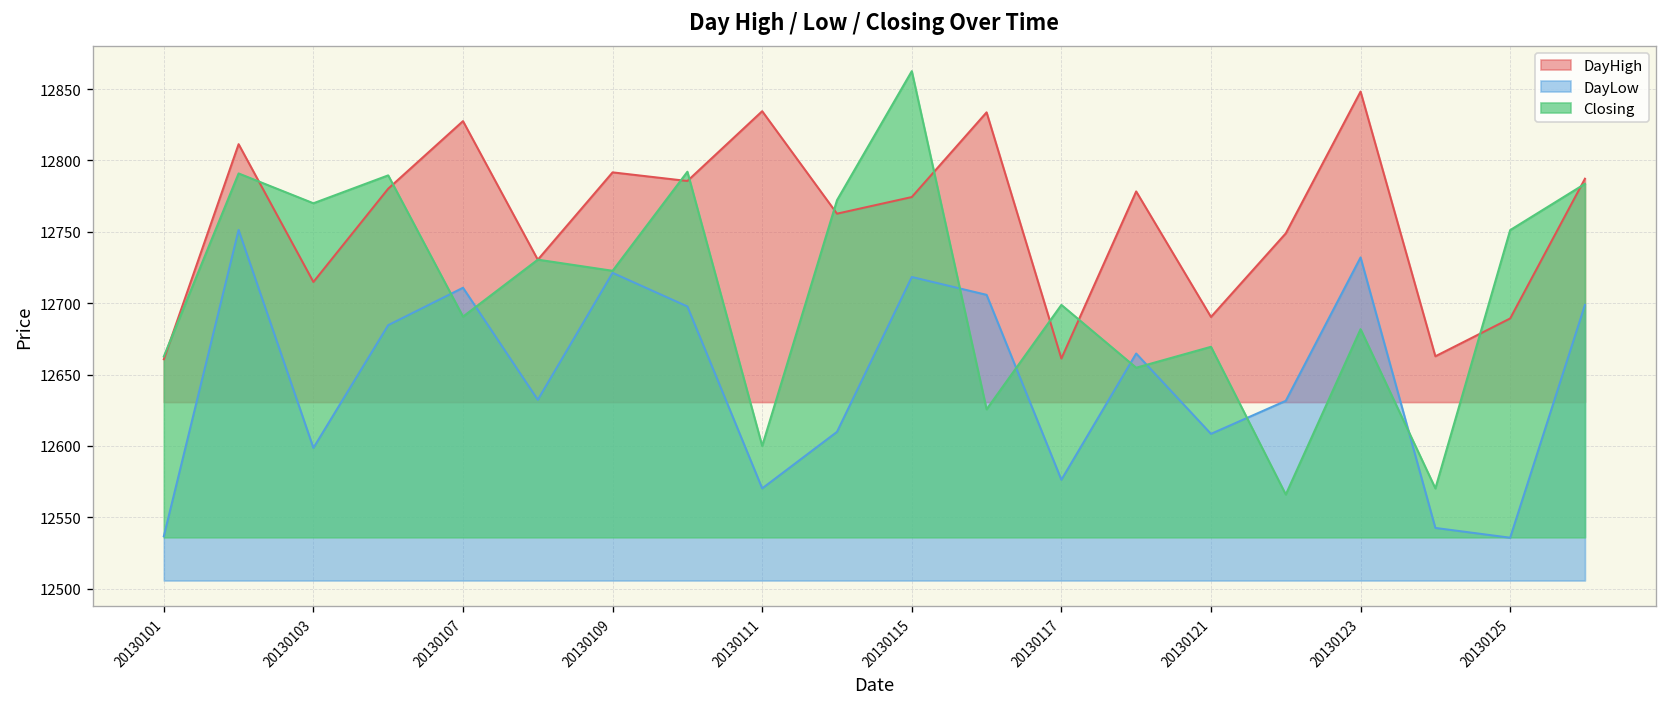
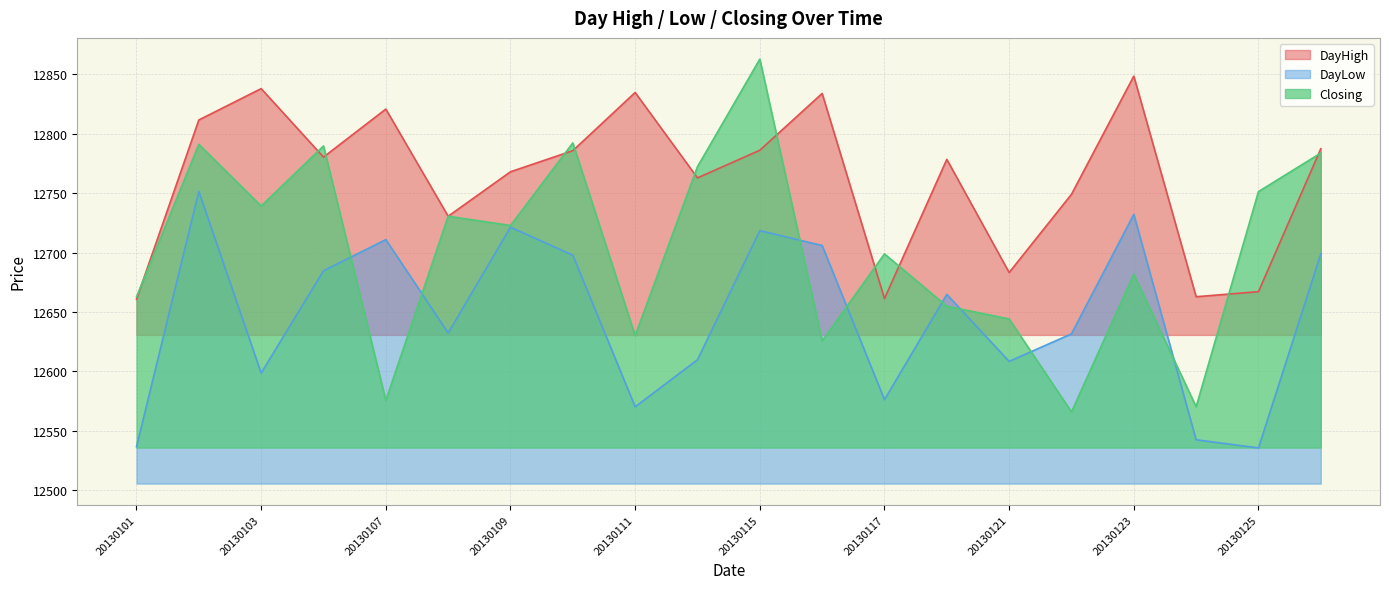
DayHigh, 20130103: 12715 -> 12838
Closing, 20130103: 12770 -> 12739
DayHigh, 20130107: 12828 -> 12821
Closing, 20130107: 12691 -> 12576
DayHigh, 20130109: 12792 -> 12768
Closing, 20130111: 12600 -> 12630
DayHigh, 20130115: 12774 -> 12786
DayHigh, 20130121: 12690 -> 12683
Closing, 20130121: 12670 -> 12644
DayHigh, 20130125: 12689 -> 12667
